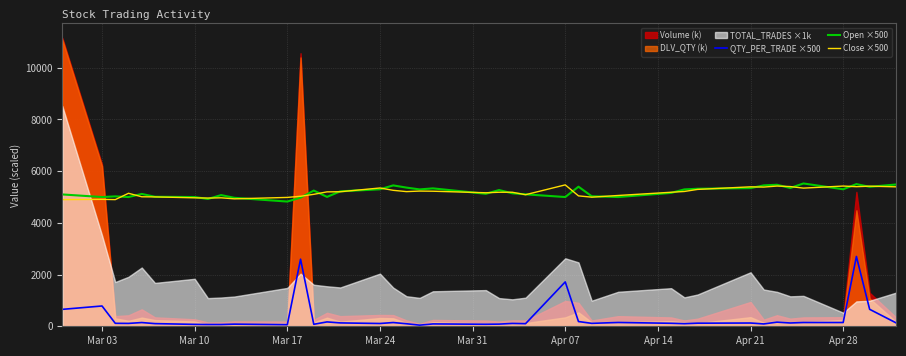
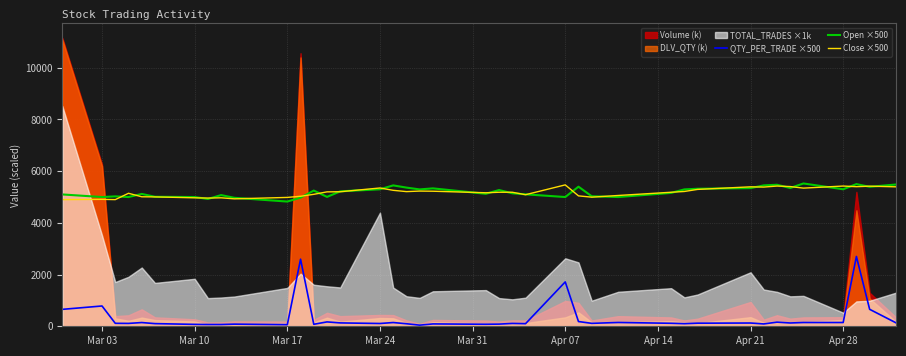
TOTAL_TRADES ×1k, Mar 24: 2000 -> 4400
